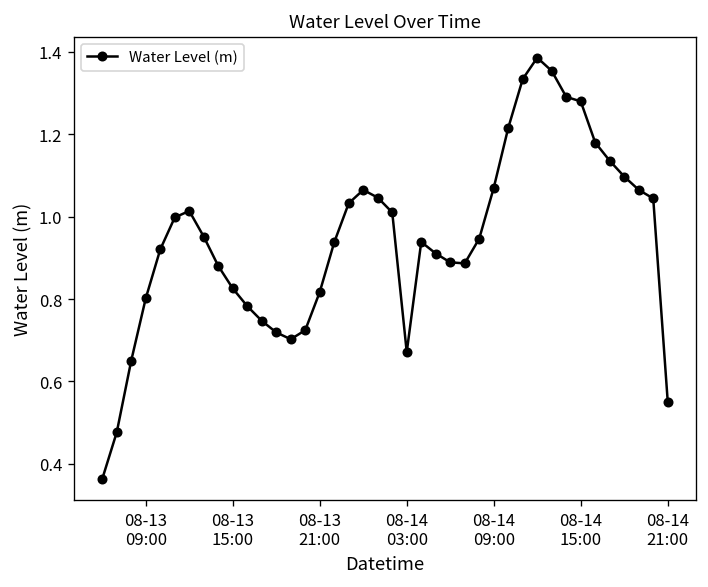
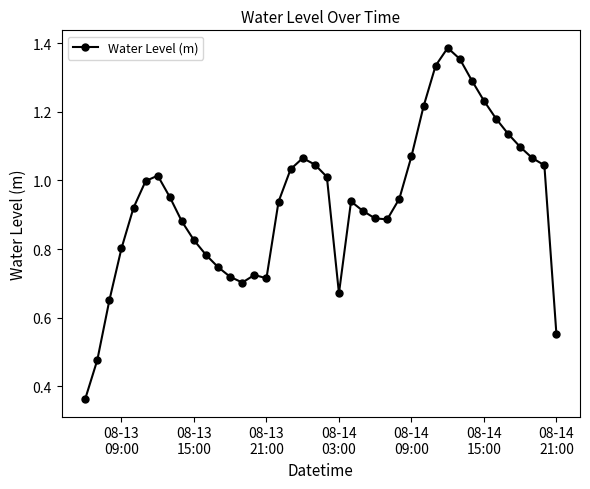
08-13 21:00: 0.82 -> 0.71
08-14 15:00: 1.28 -> 1.23
